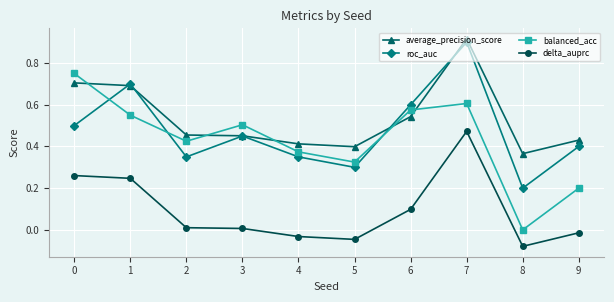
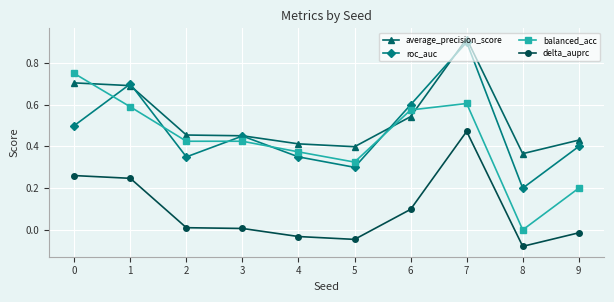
balanced_acc, 1: 0.55 -> 0.59
balanced_acc, 3: 0.50 -> 0.43
